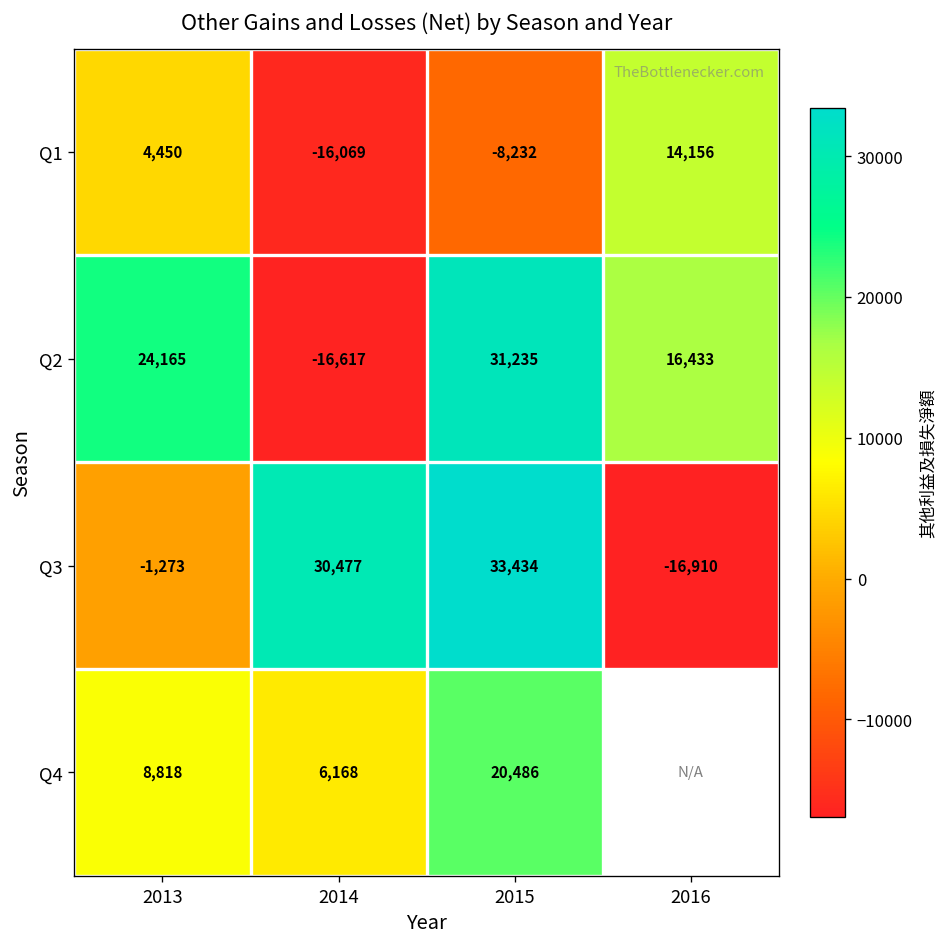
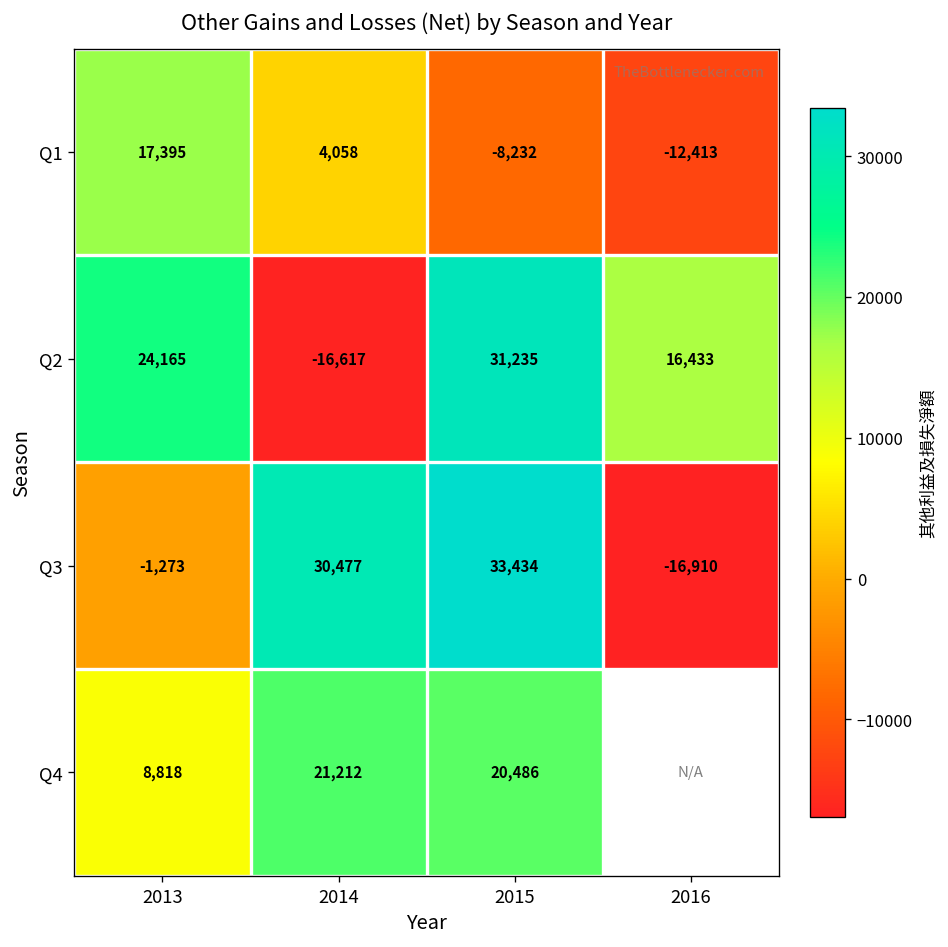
Q1, 2013: 4,450 -> 17,395
Q1, 2014: -16,069 -> 4,058
Q1, 2016: 14,156 -> -12,413
Q4, 2014: 6,168 -> 21,212
